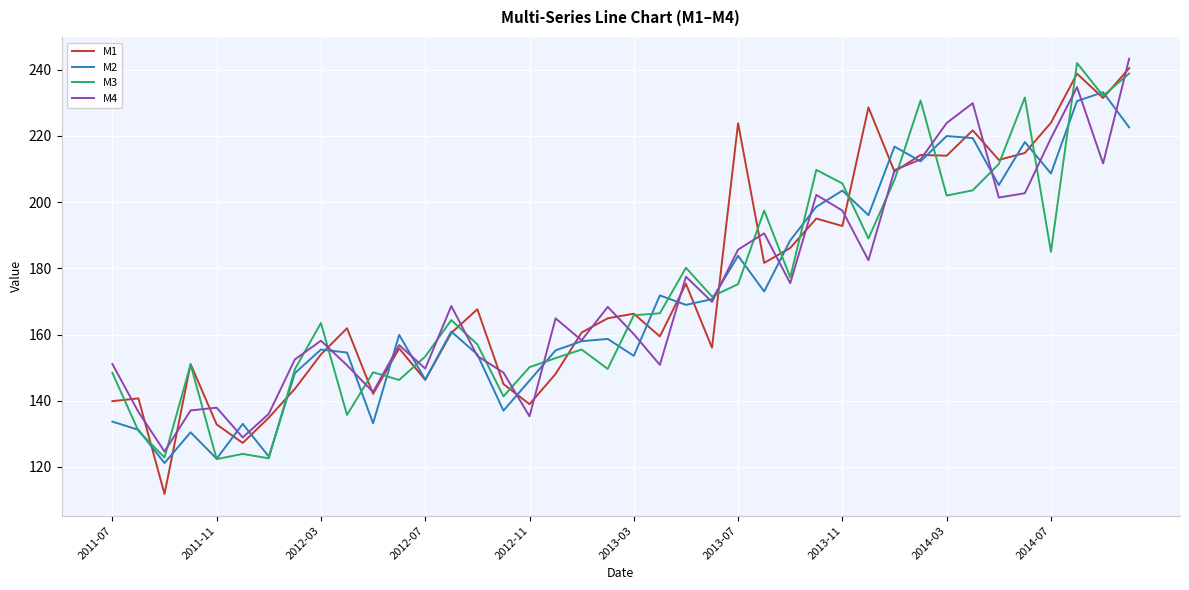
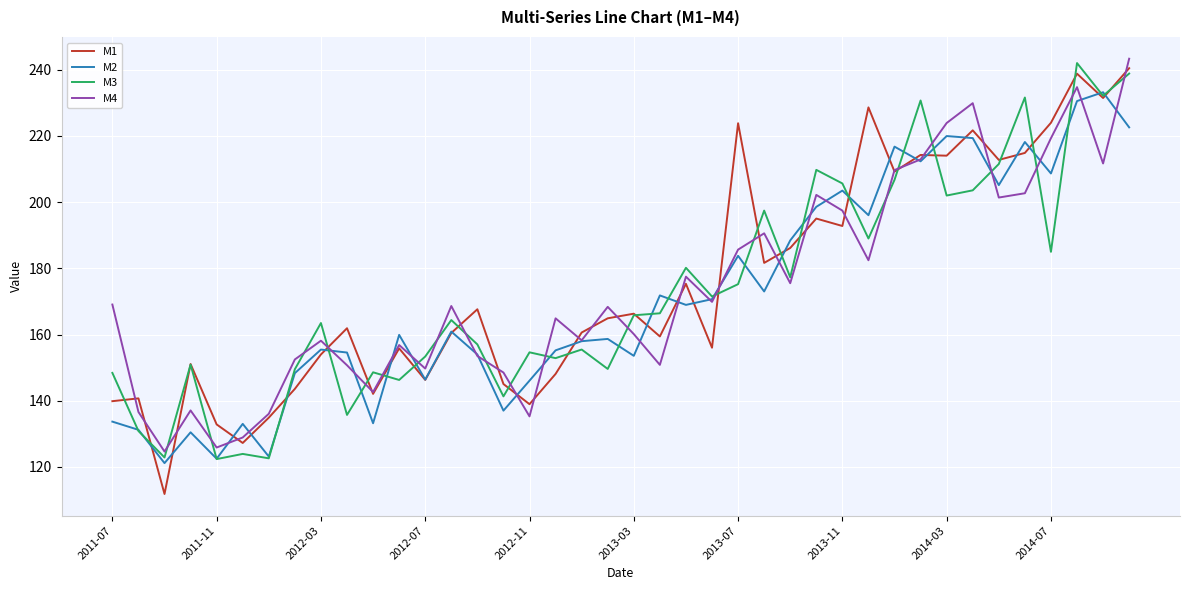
M4, 2011-07: 151 -> 169
M4, 2011-11: 138 -> 126
M3, 2012-11: 150 -> 155
